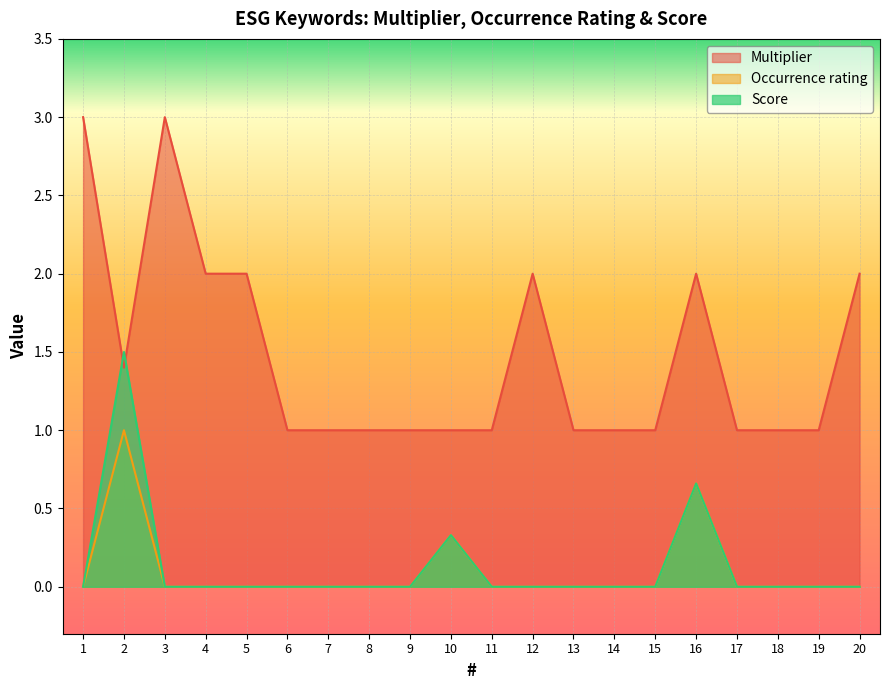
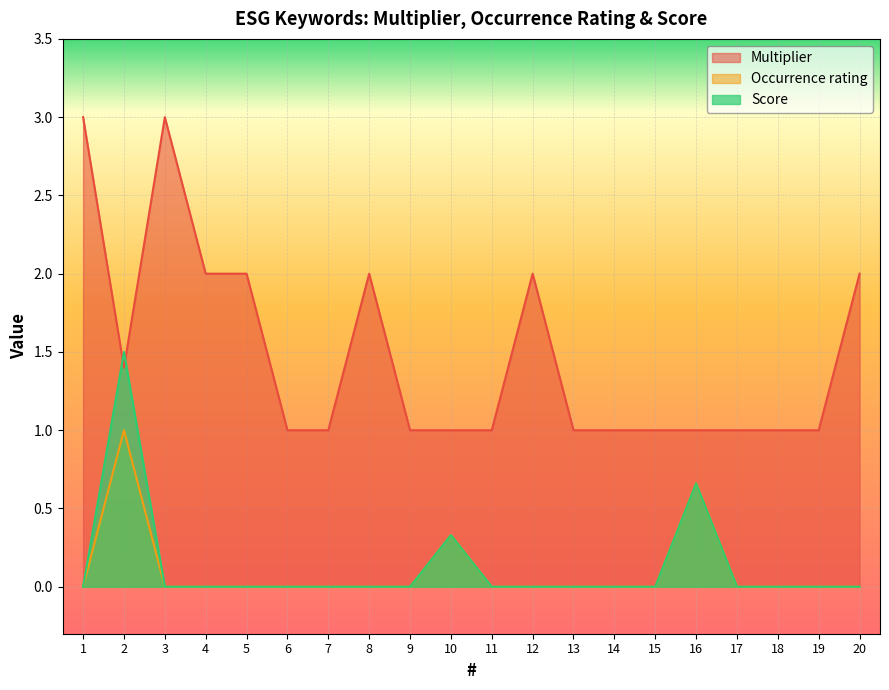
Multiplier, 8: 1 -> 2
Multiplier, 16: 2 -> 1
